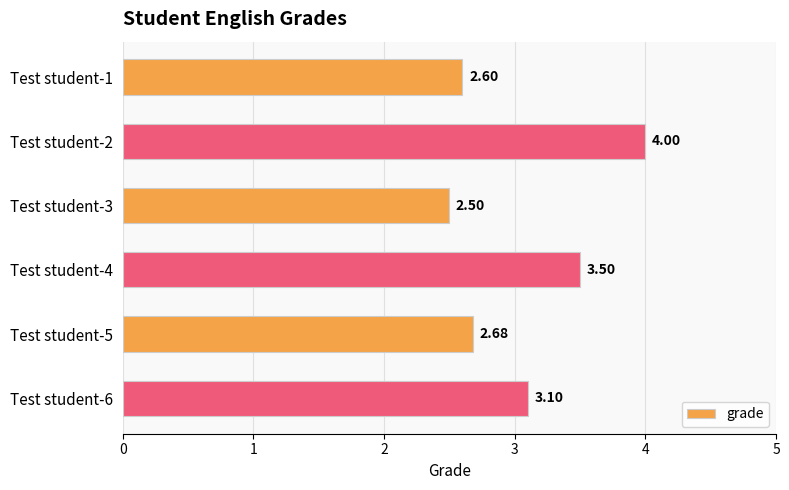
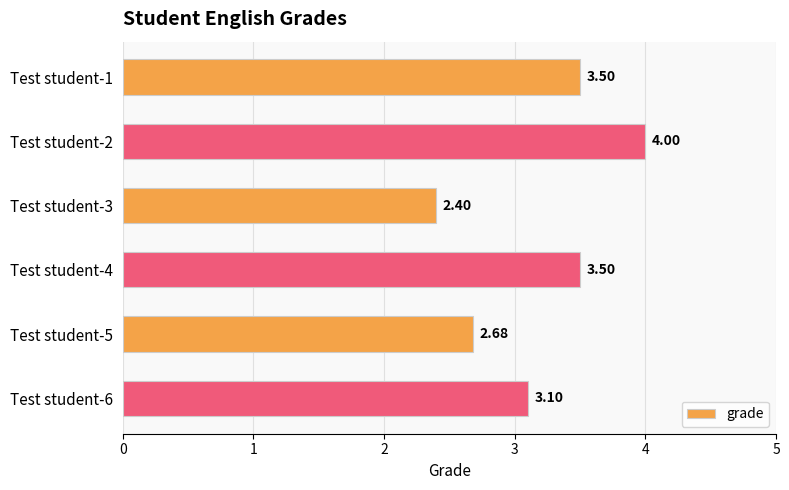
Test student-1: 2.60 -> 3.50
Test student-3: 2.50 -> 2.40
